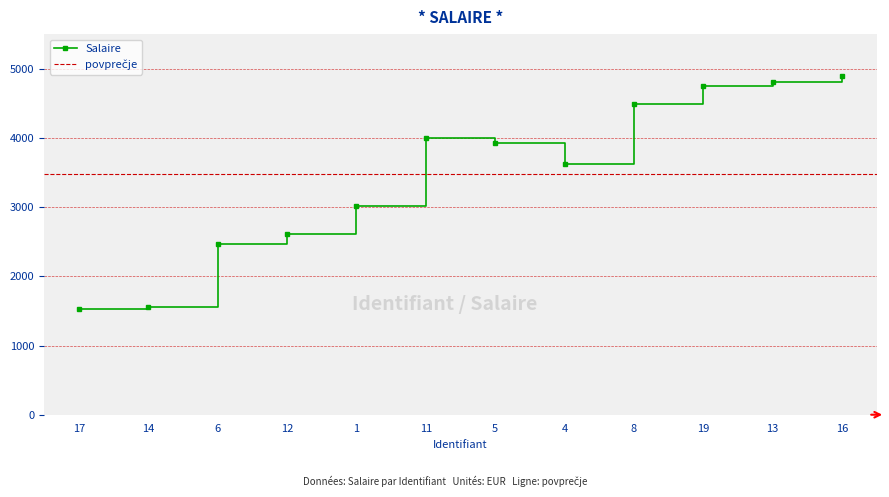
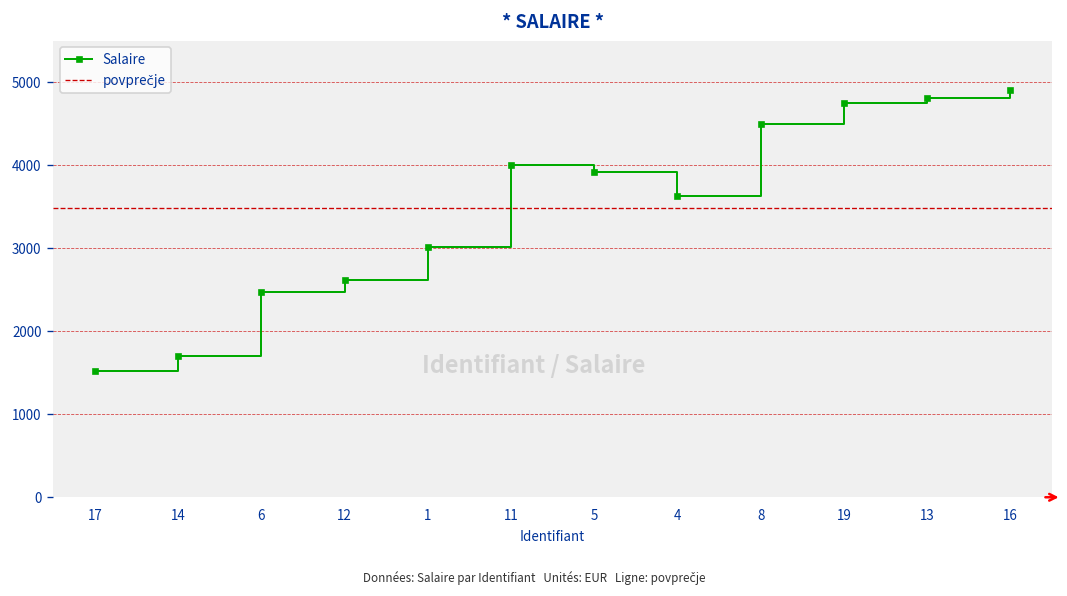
14: 1600 -> 1700
